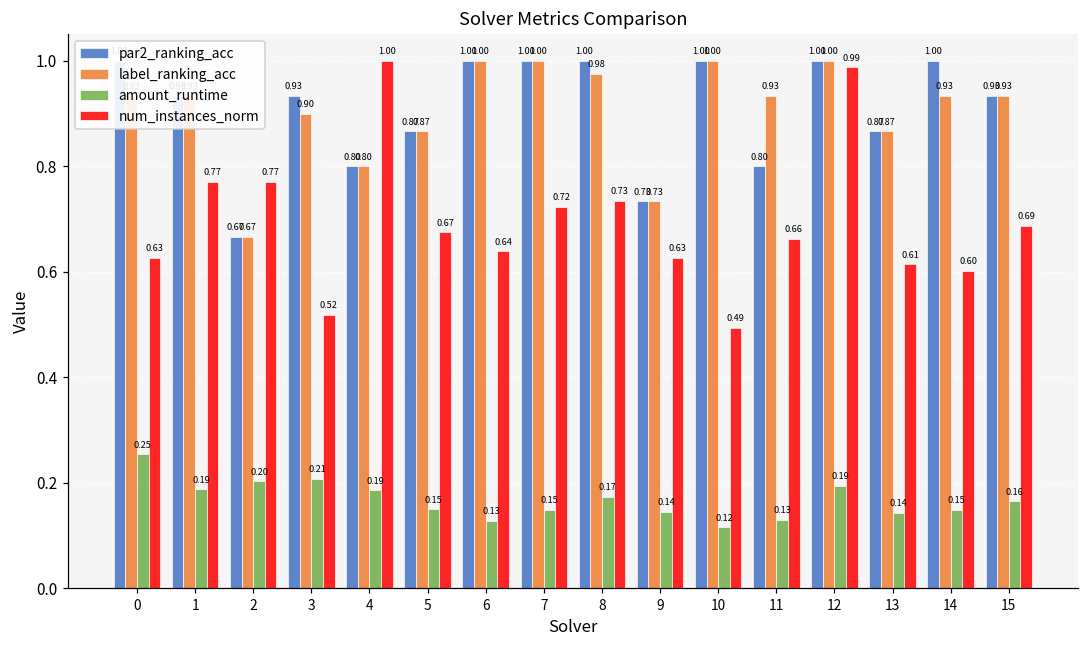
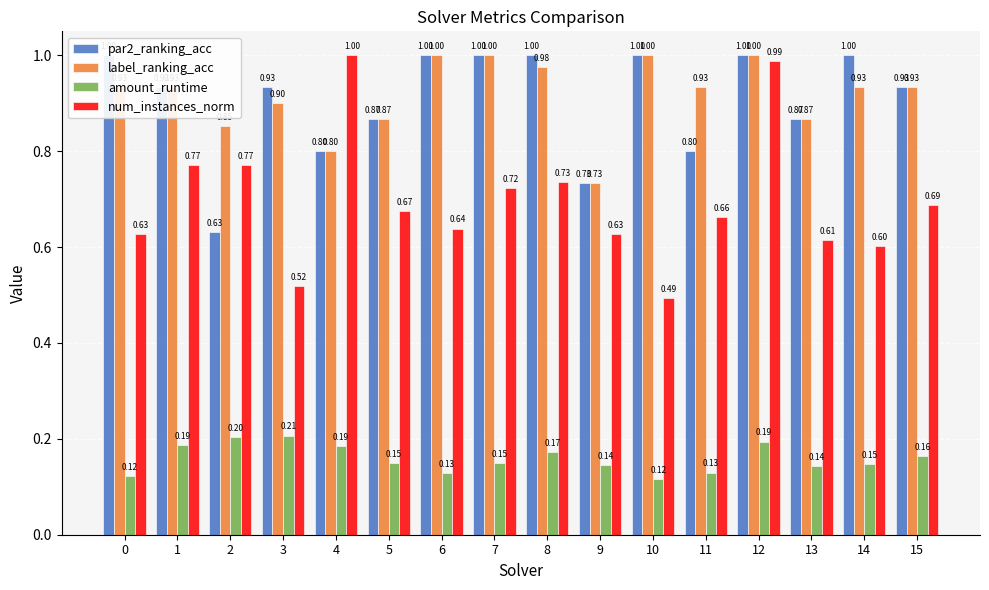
amount_runtime, 0: 0.25 -> 0.12
par2_ranking_acc, 2: 0.67 -> 0.63
label_ranking_acc, 2: 0.67 -> 0.85
